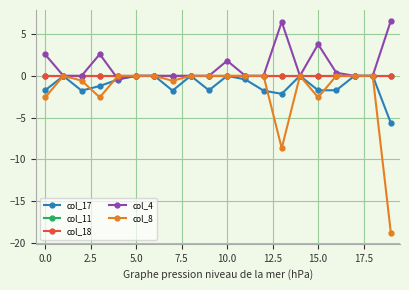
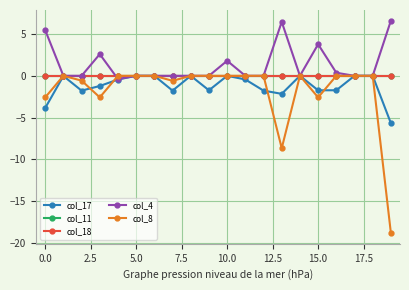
col_17, 0.0: -2 -> -4
col_4, 0.0: 3 -> 5
